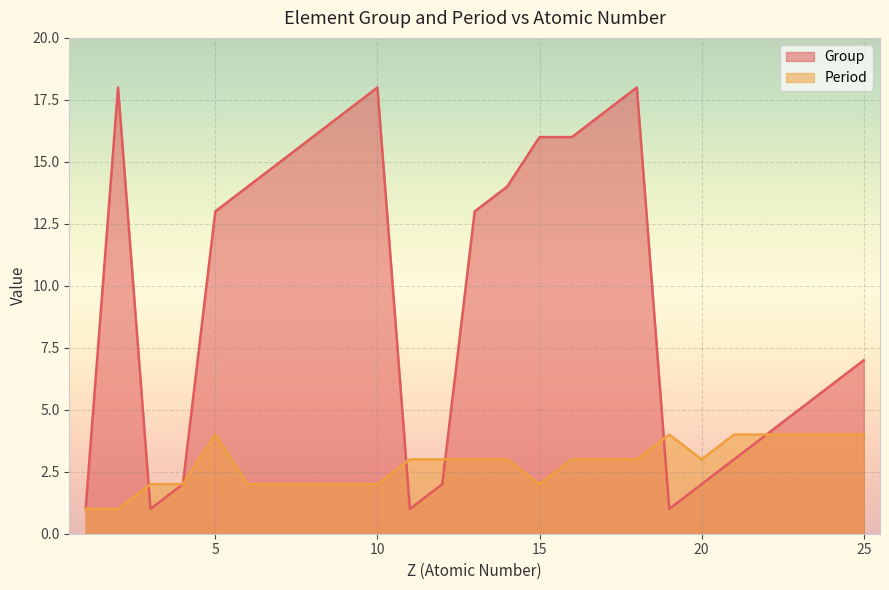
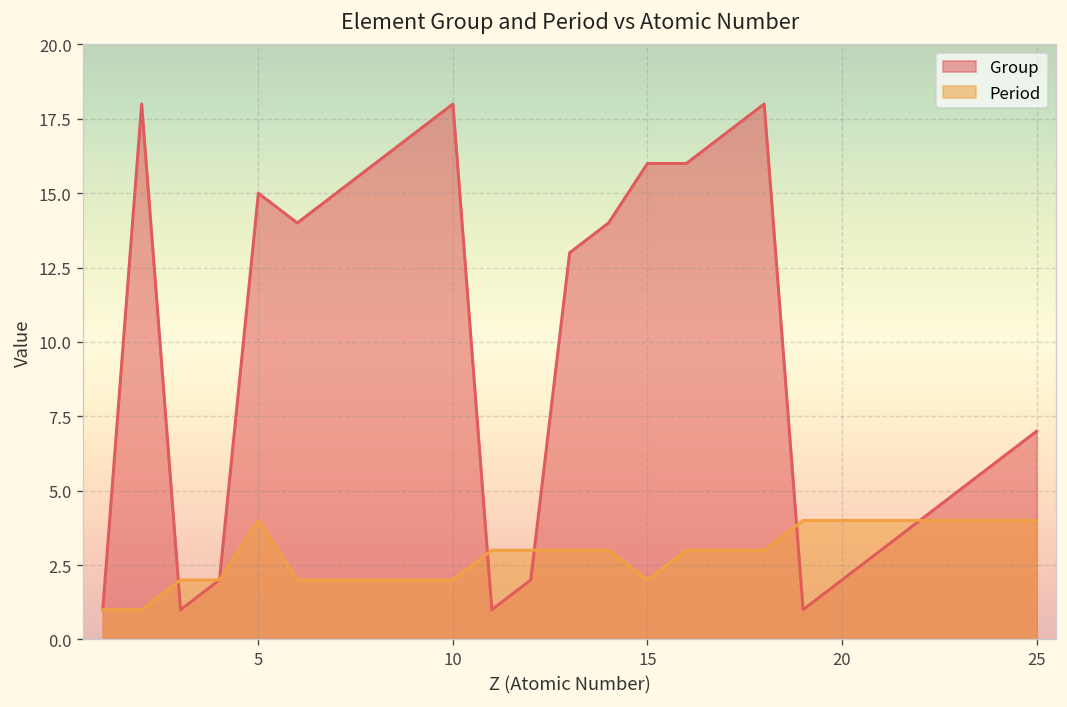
Group, 5: 13 -> 15
Period, 20: 3 -> 4
